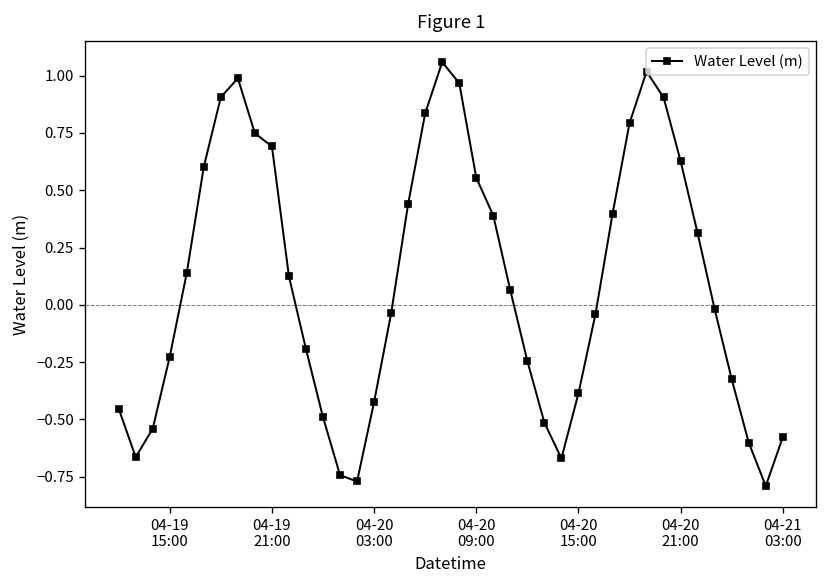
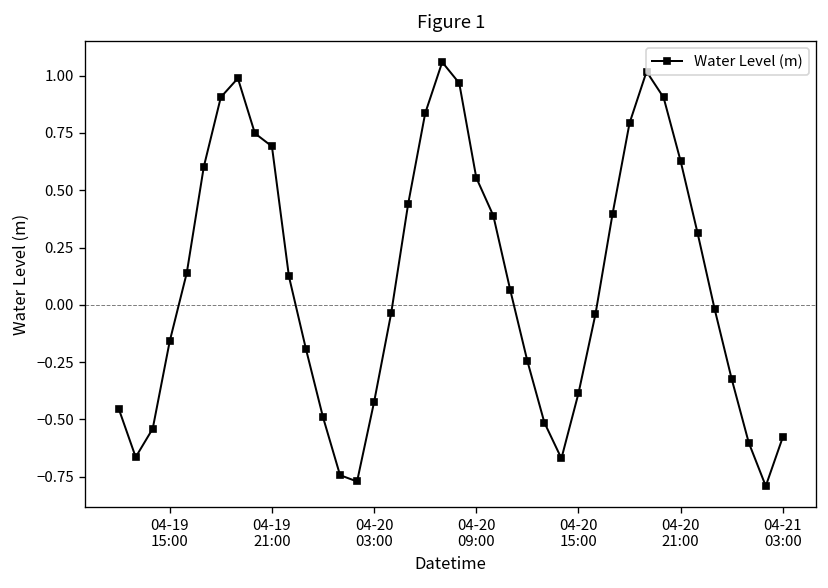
04-19 15:00: -0.23 -> -0.16
